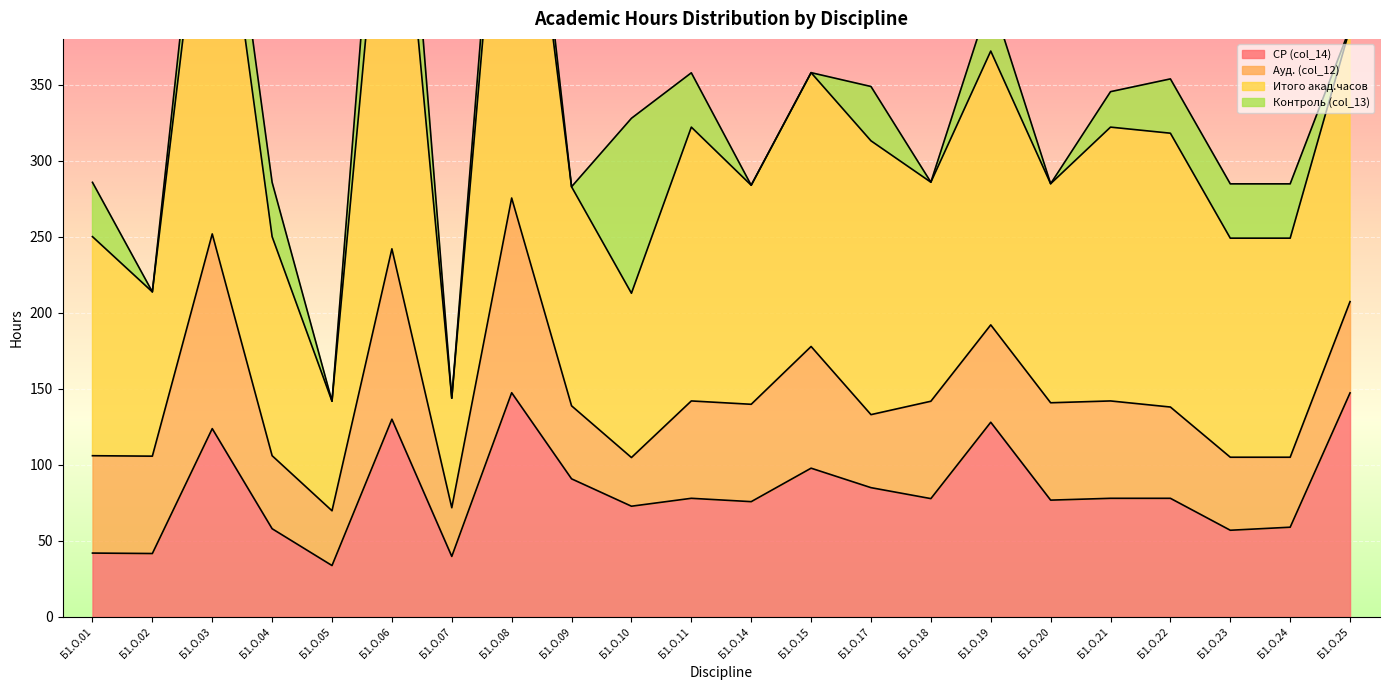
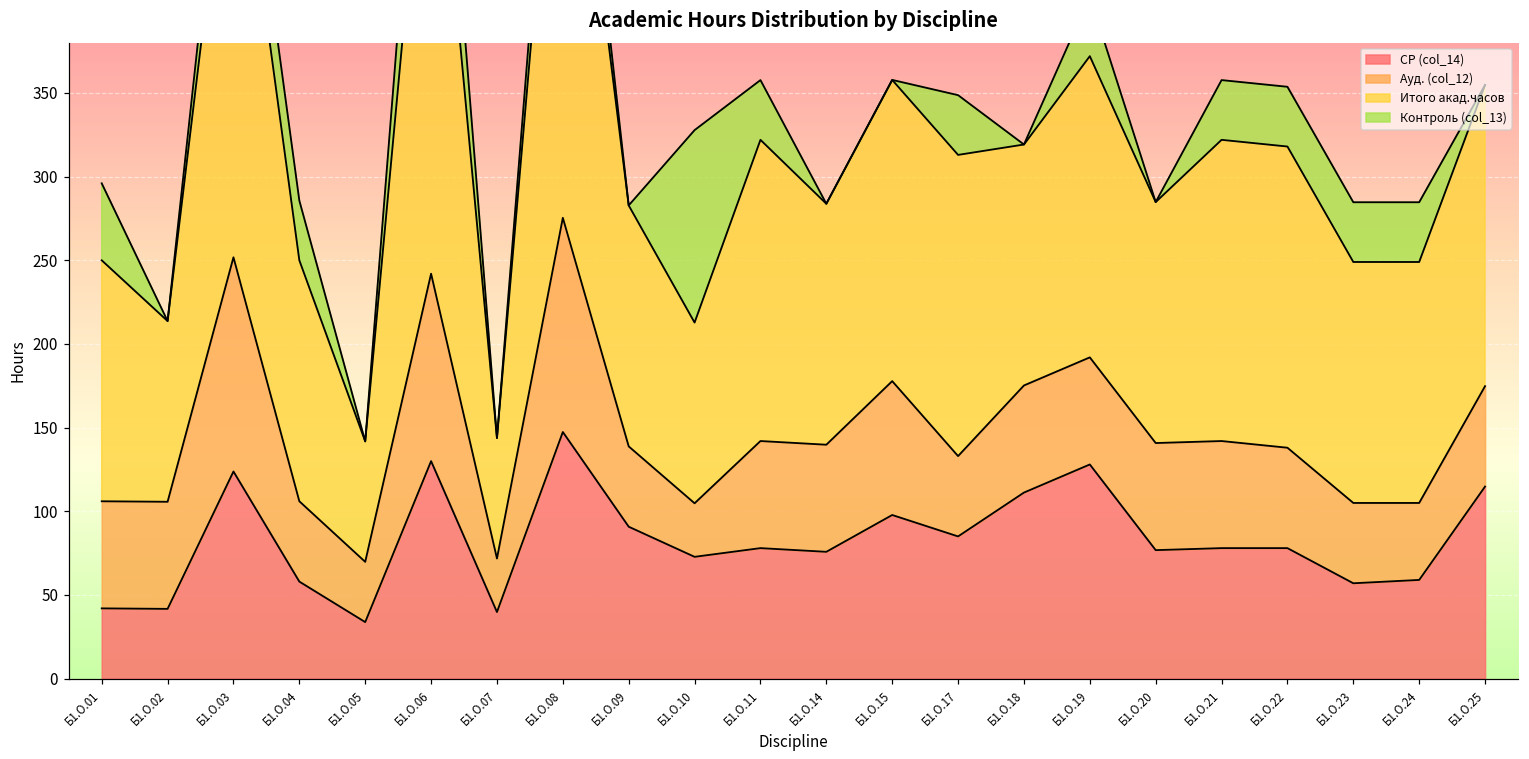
Контроль (col_13), Б1.О.01: 36 -> 46
СР (col_14), Б1.О.18: 78 -> 111
Контроль (col_13), Б1.О.21: 23 -> 36
СР (col_14), Б1.О.25: 147 -> 115
